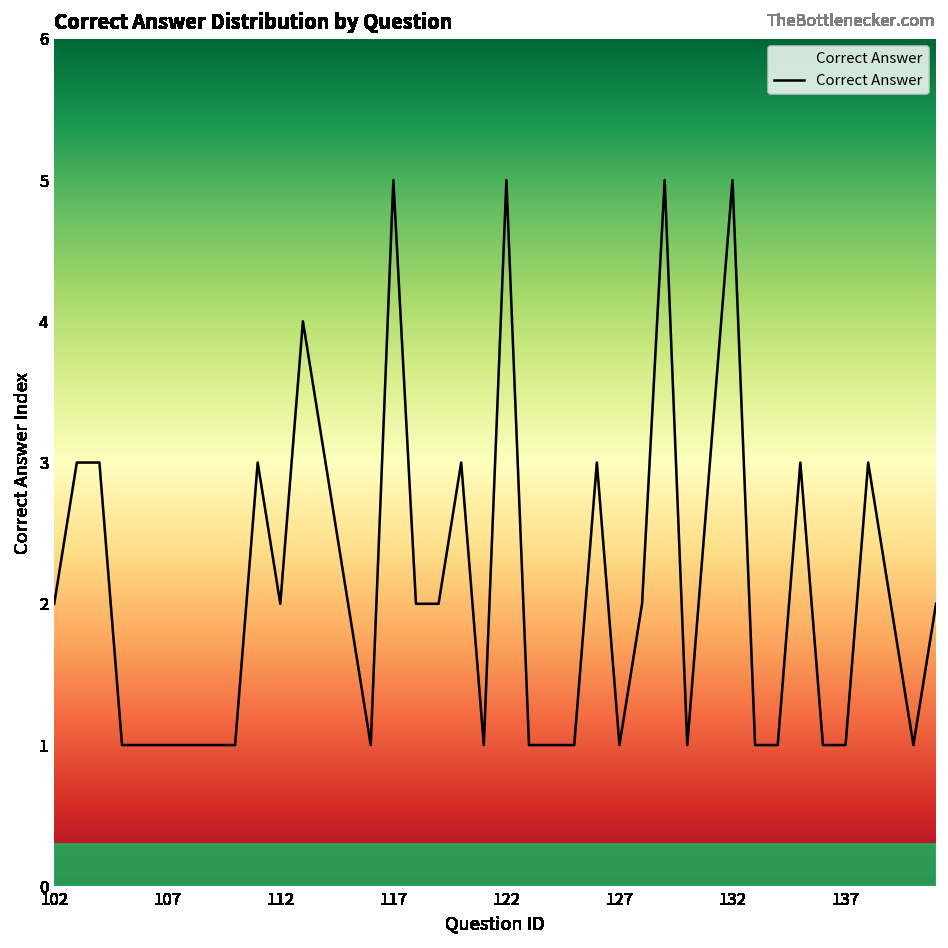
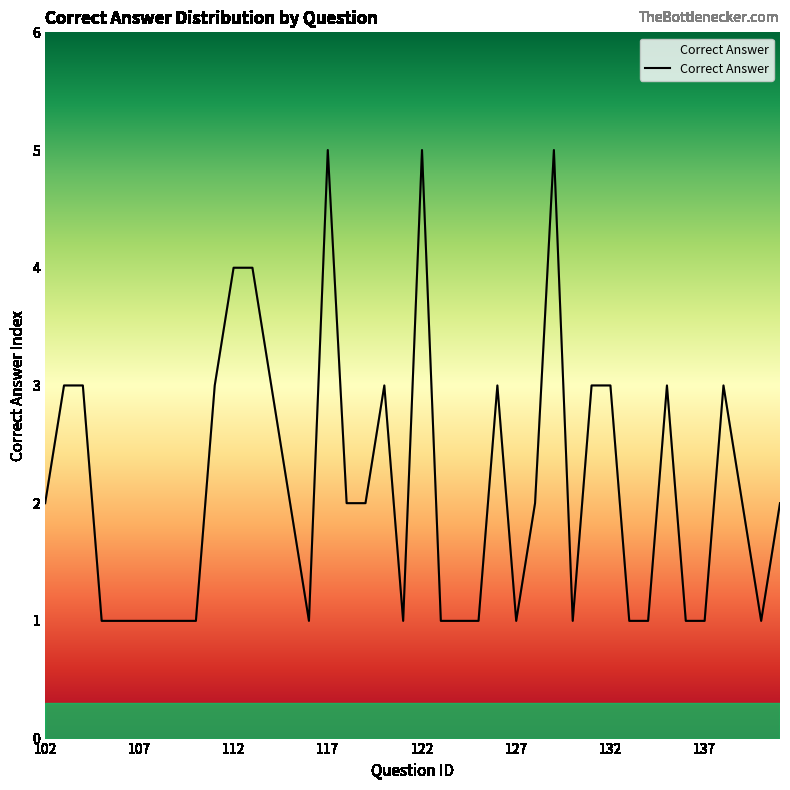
112: 2 -> 4
132: 5 -> 3
